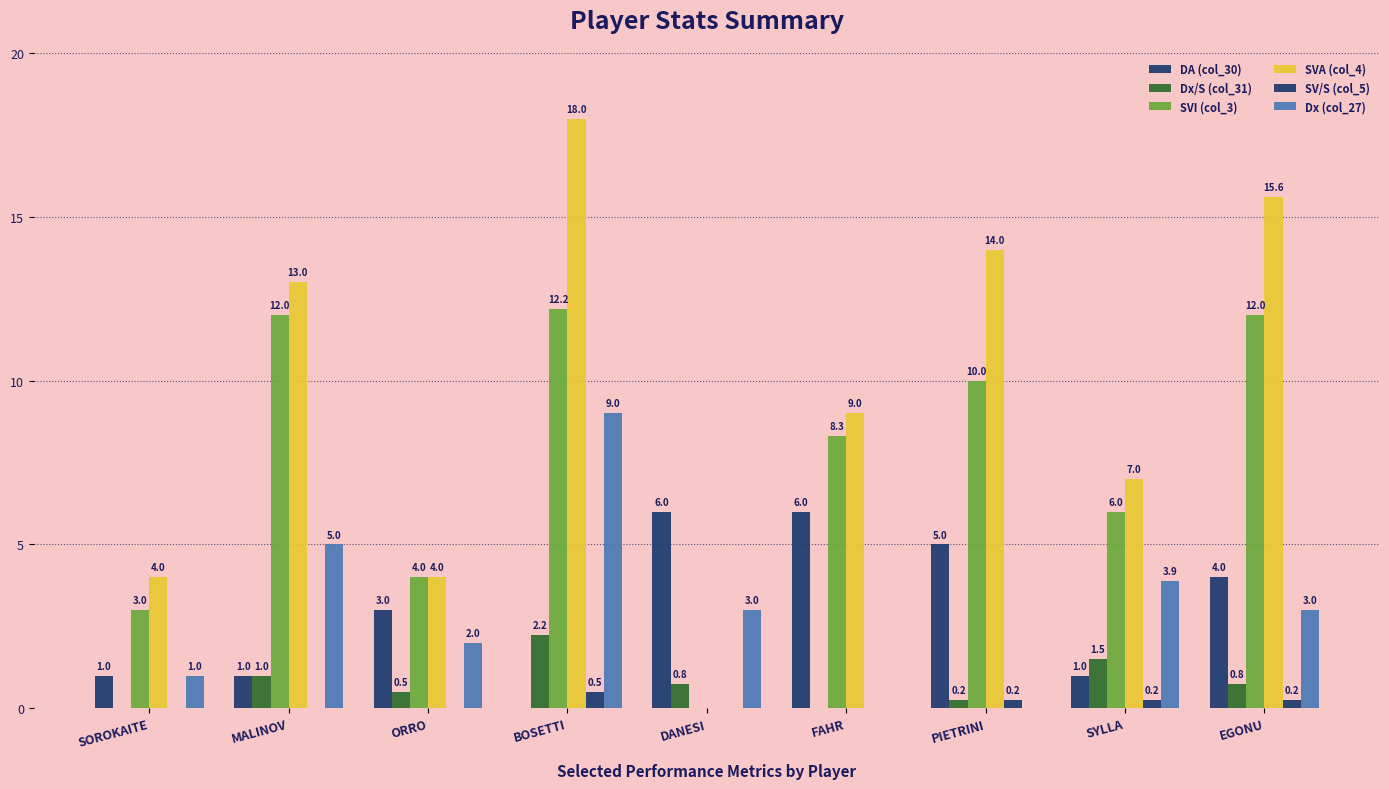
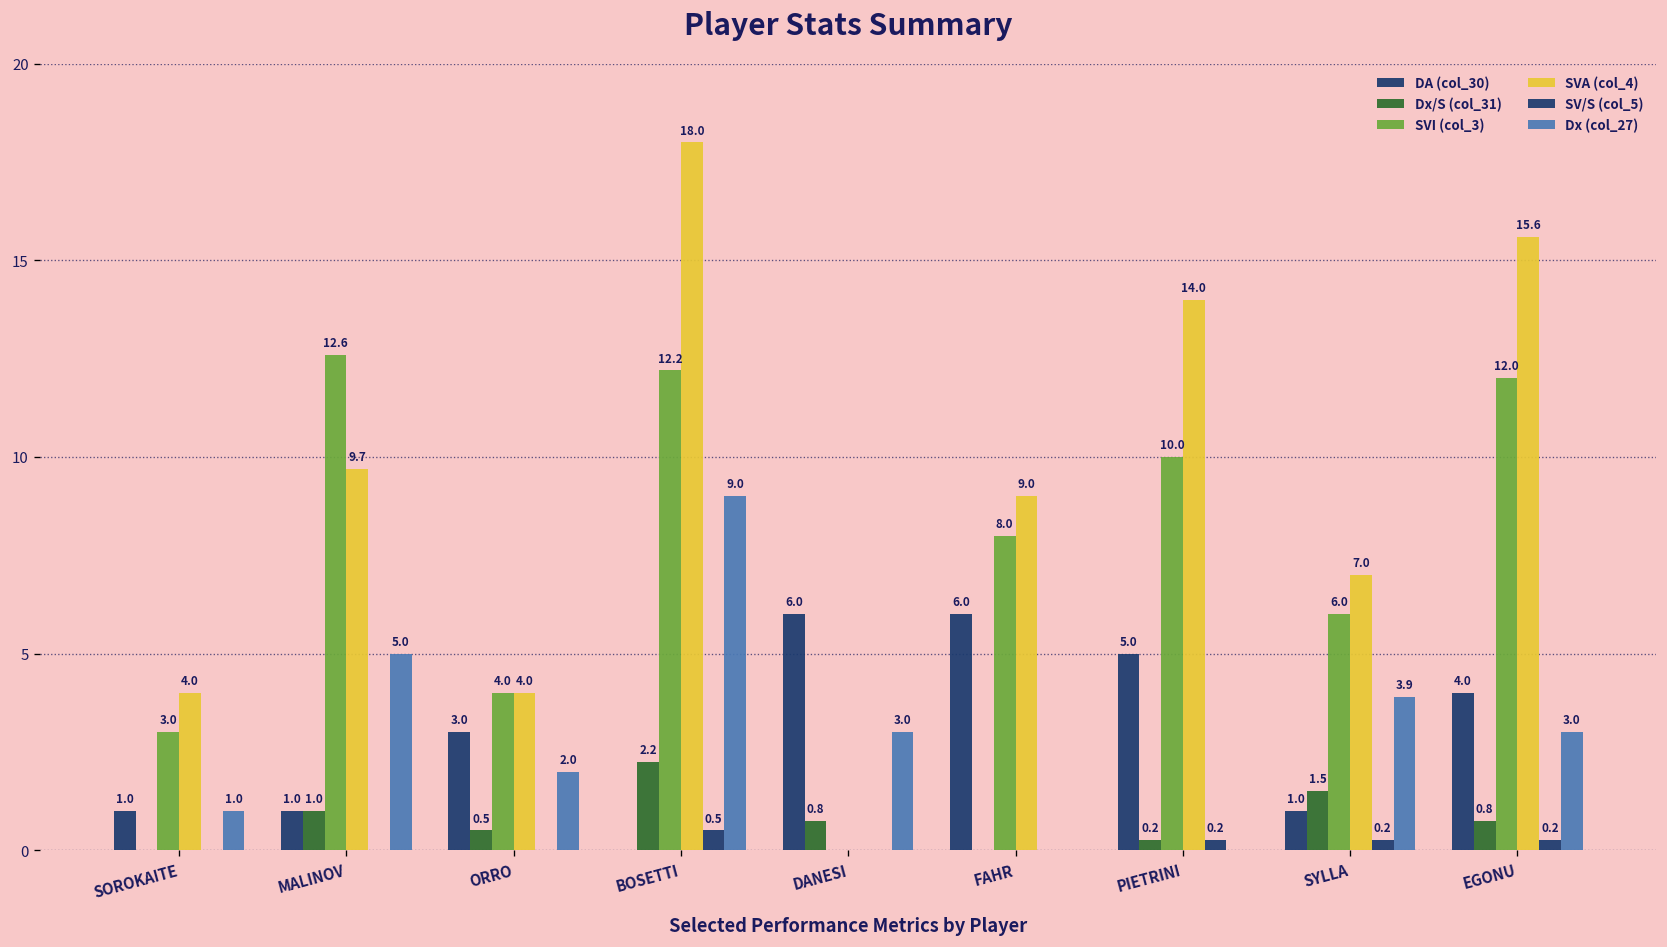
SVI (col_3), MALINOV: 12.0 -> 12.6
SVA (col_4), MALINOV: 13.0 -> 9.7
SVI (col_3), FAHR: 8.3 -> 8.0
